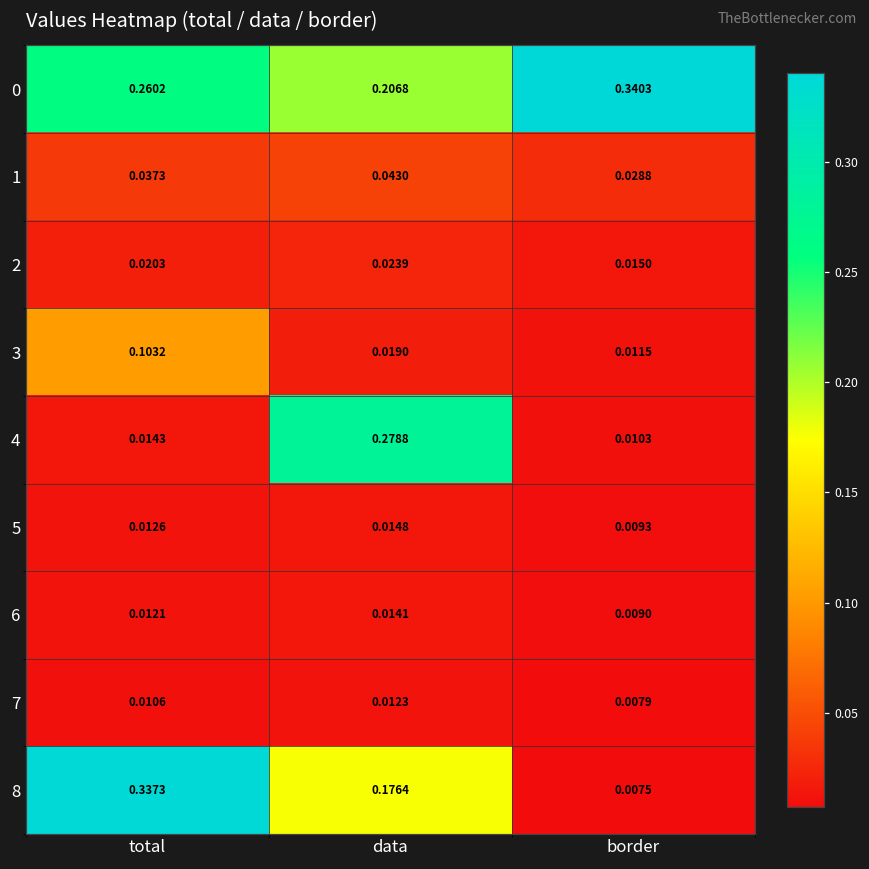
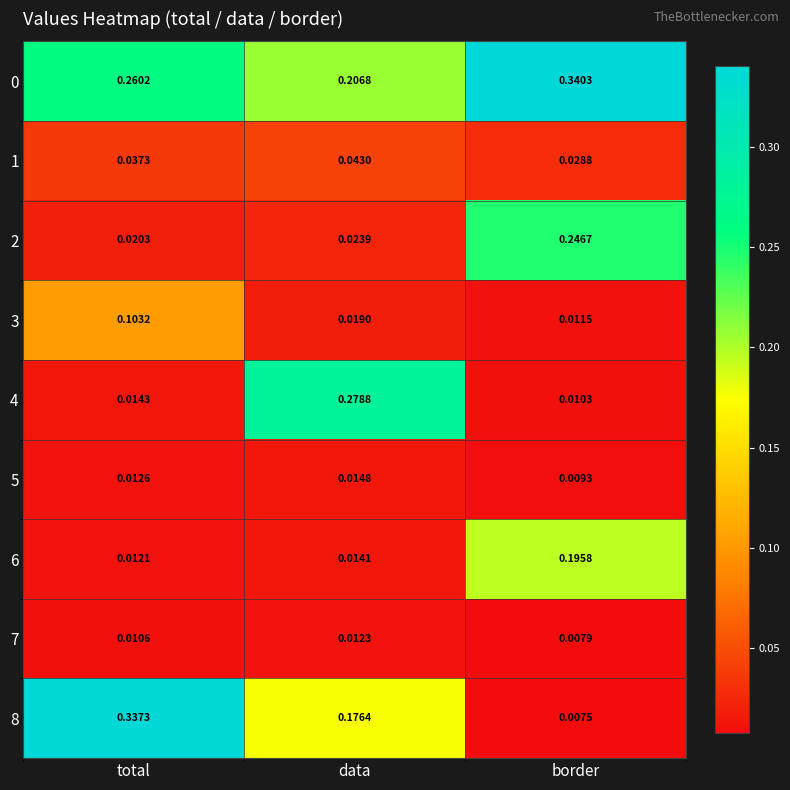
2, border: 0.0150 -> 0.2467
6, border: 0.0090 -> 0.1958
